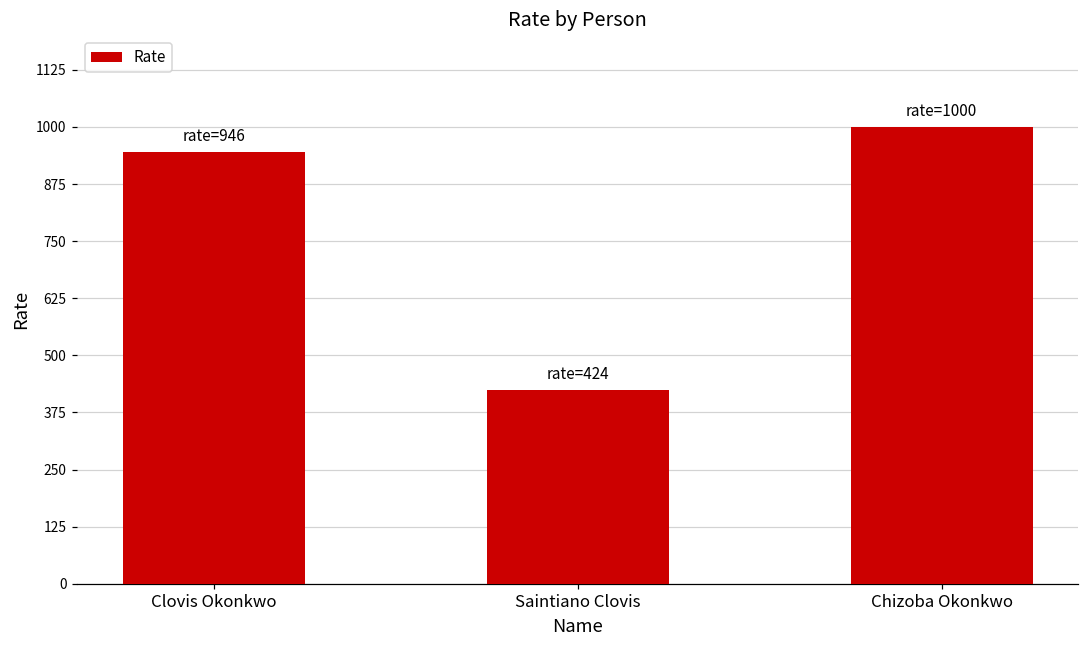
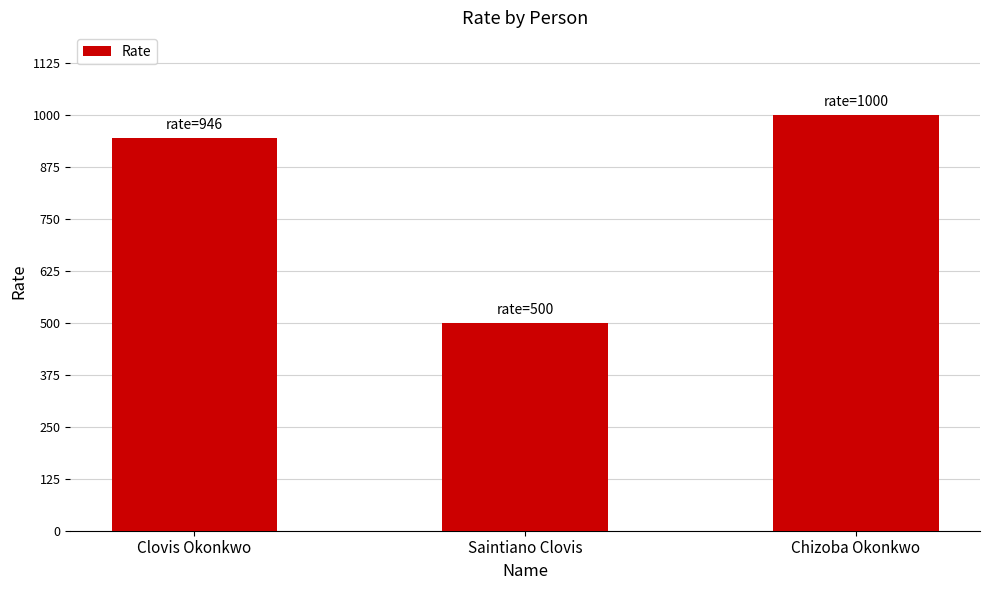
Saintiano Clovis: 424 -> 500
